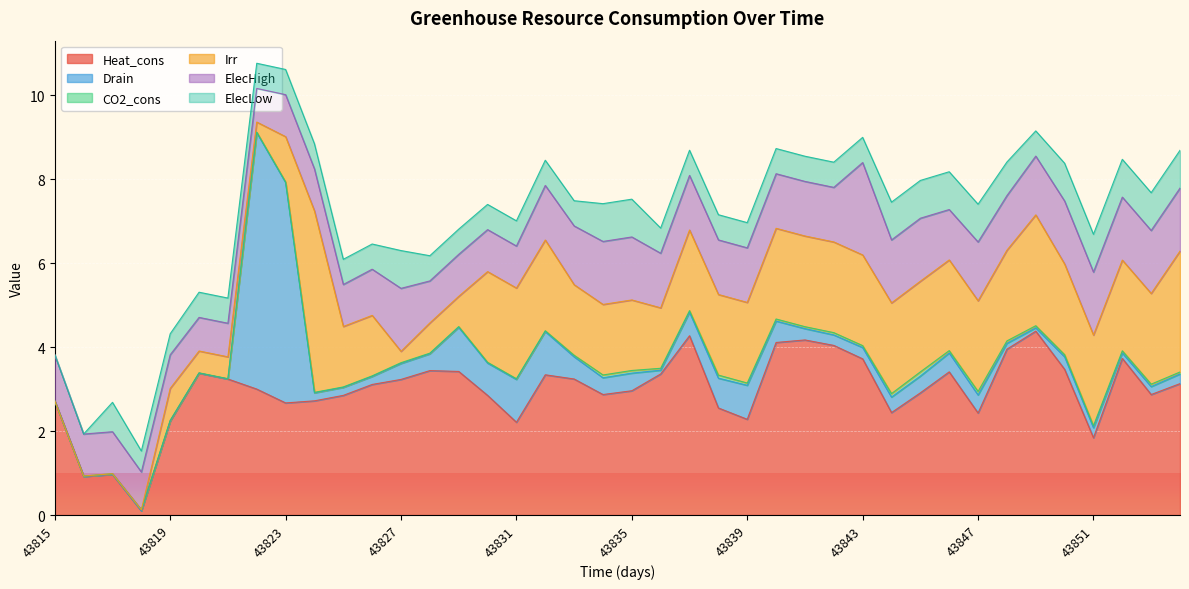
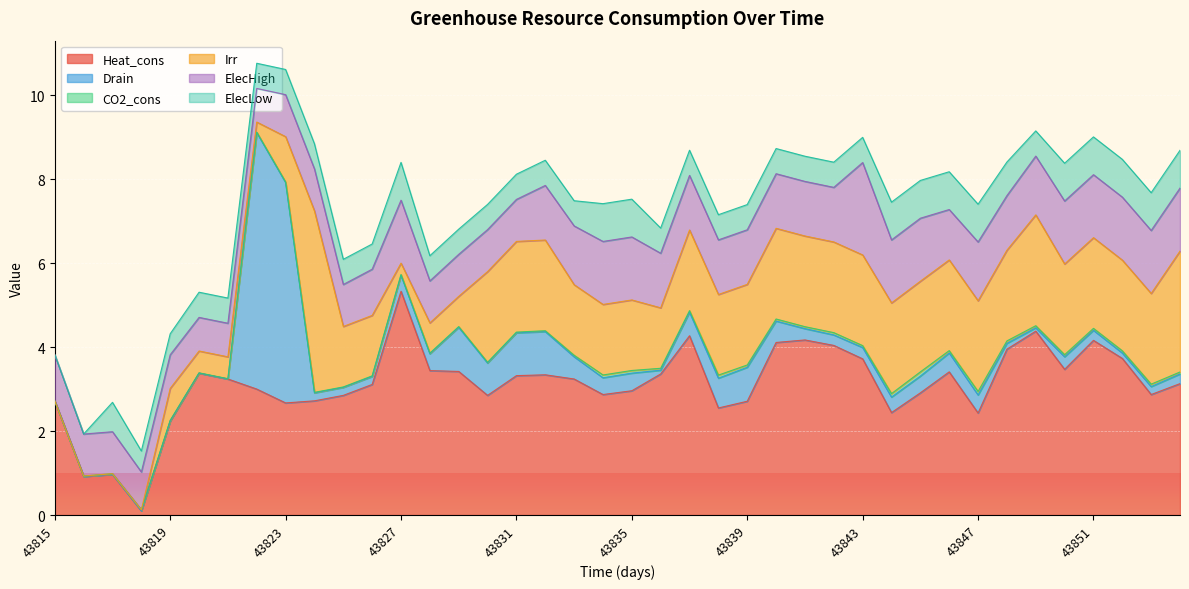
Heat_cons, 43827: 3.2 -> 5.3
Heat_cons, 43831: 2.2 -> 3.3
Heat_cons, 43839: 2.3 -> 2.7
Heat_cons, 43851: 1.8 -> 4.2
